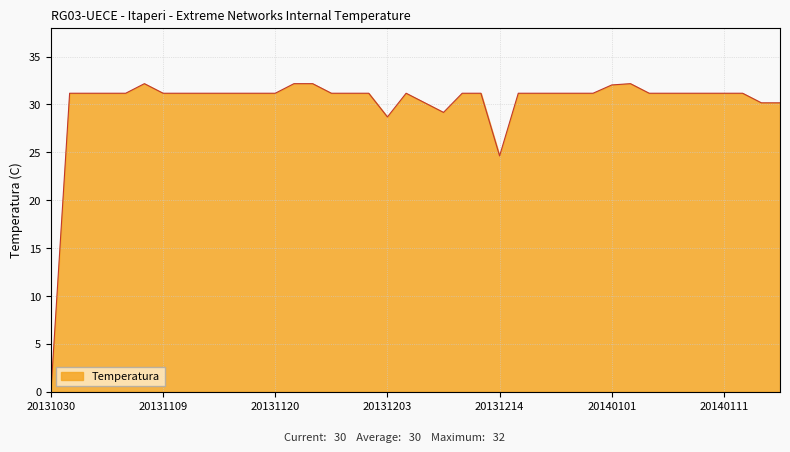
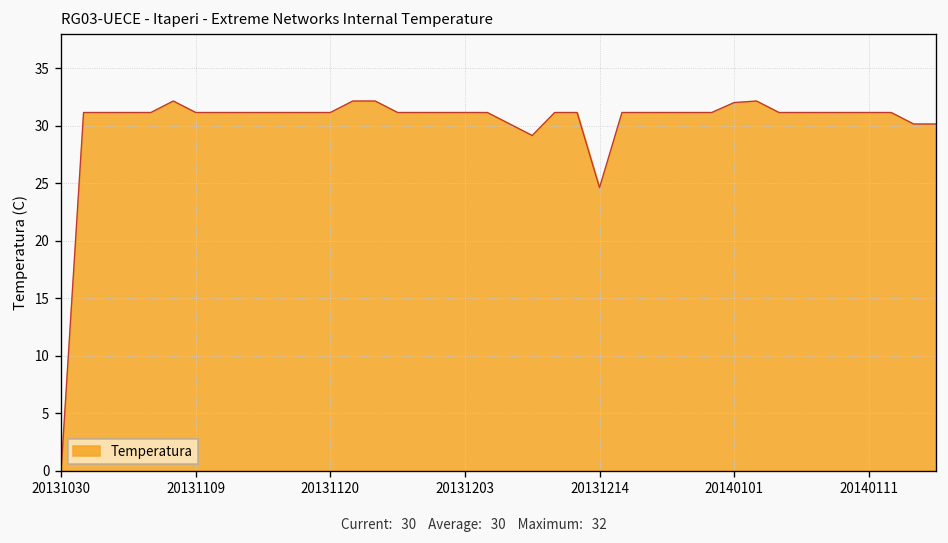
20131203: 29 -> 31
